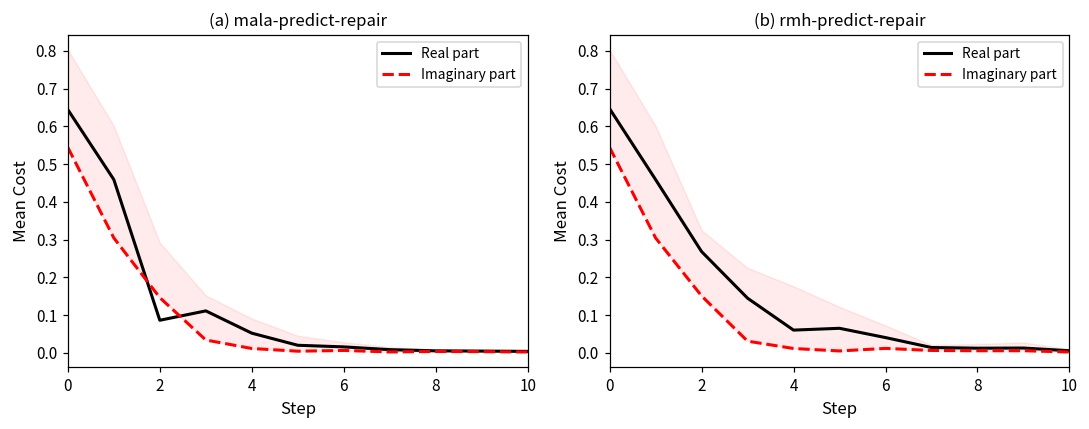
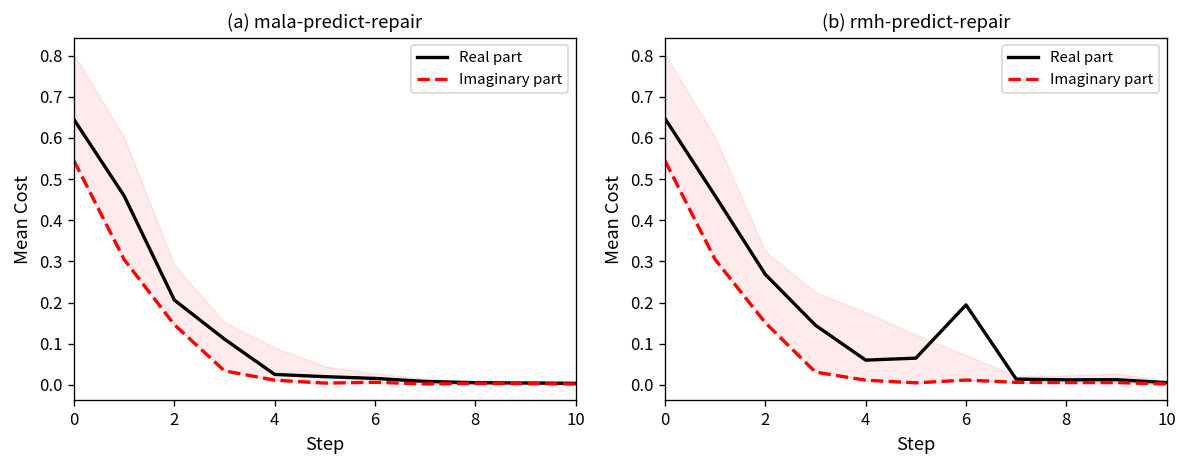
(a) mala-predict-repair, Real part, 2: 0.09 -> 0.21
(a) mala-predict-repair, Real part, 4: 0.05 -> 0.03
(b) rmh-predict-repair, Real part, 6: 0.04 -> 0.19
